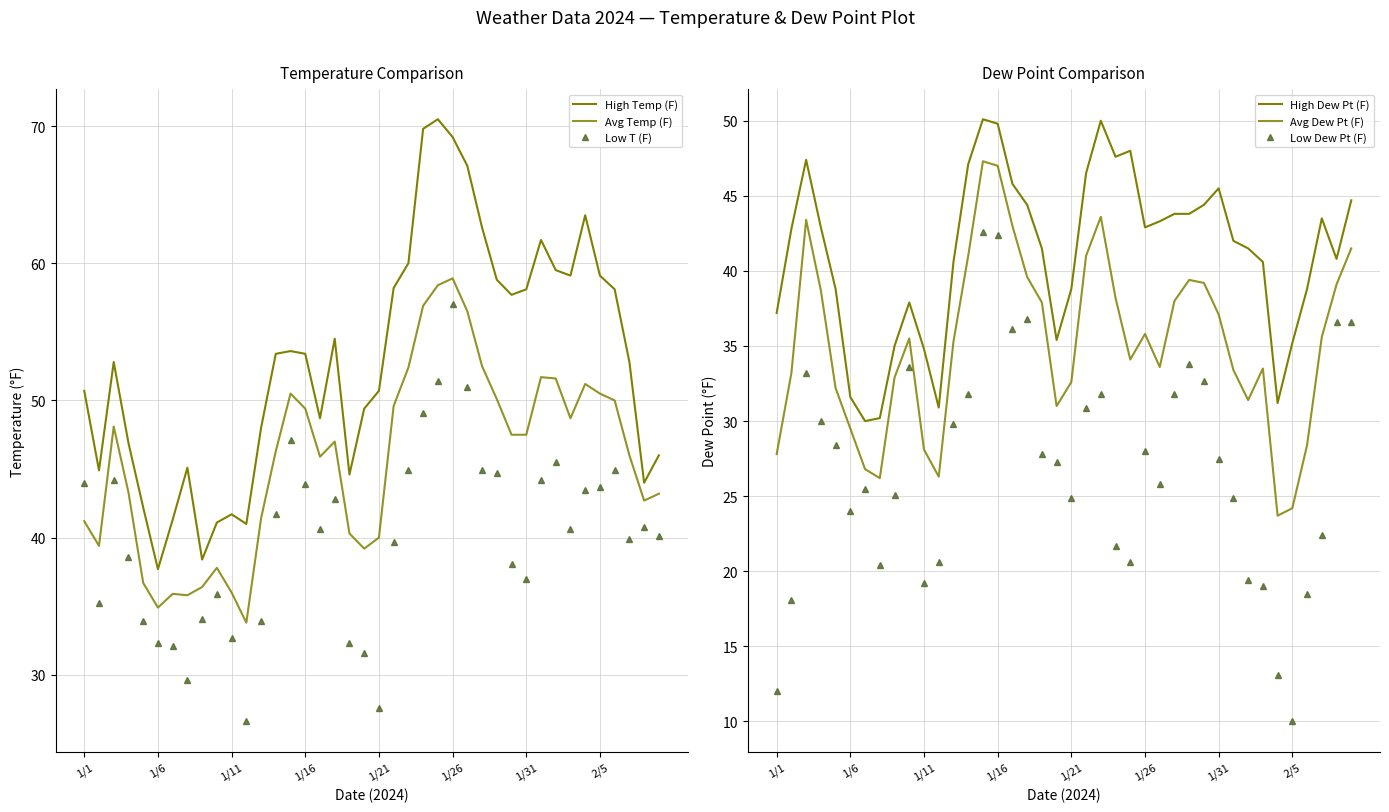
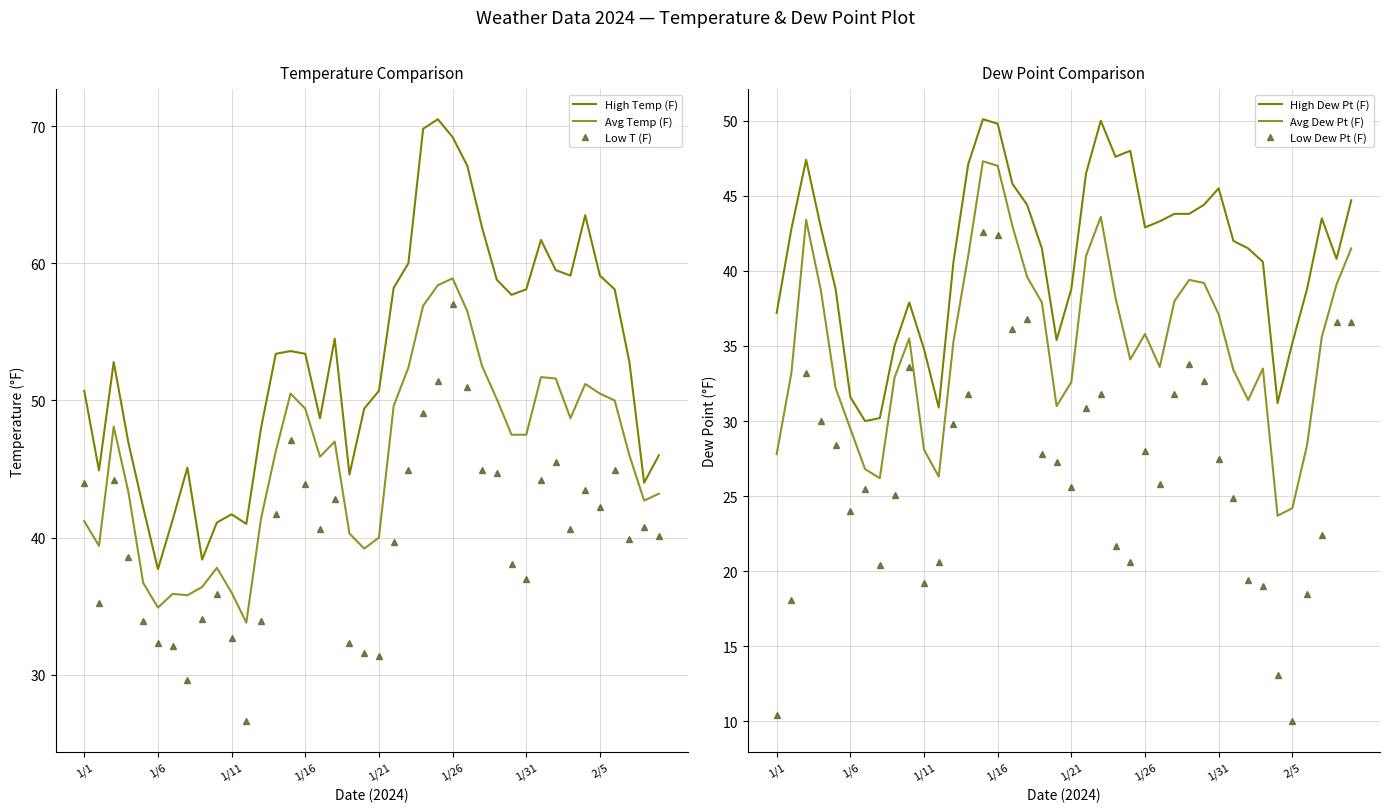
Temperature Comparison, Low T (F), 1/21: 27.6 -> 31.4
Temperature Comparison, Low T (F), 2/5: 43.7 -> 42.2
Dew Point Comparison, Low Dew Pt (F), 1/1: 12.0 -> 10.4
Dew Point Comparison, Low Dew Pt (F), 1/21: 24.9 -> 25.6
